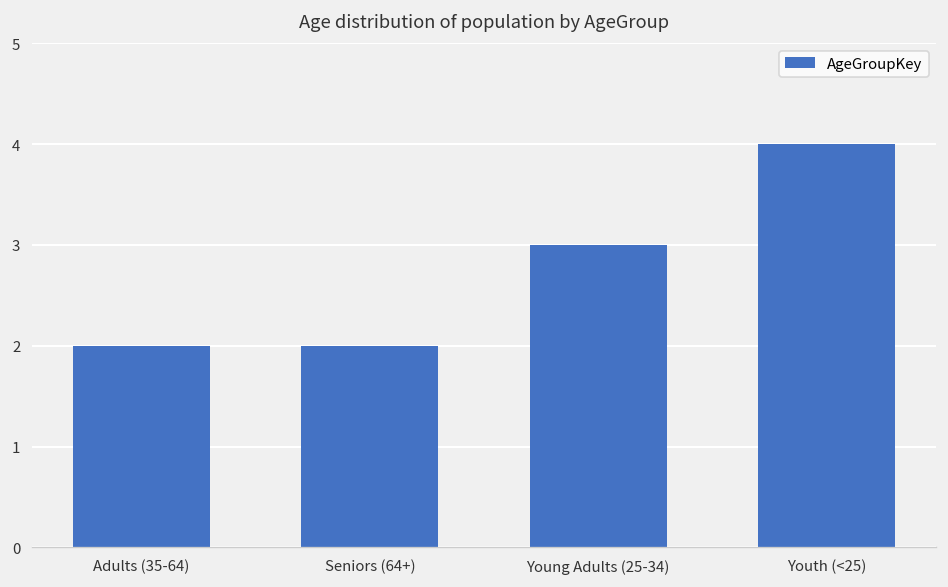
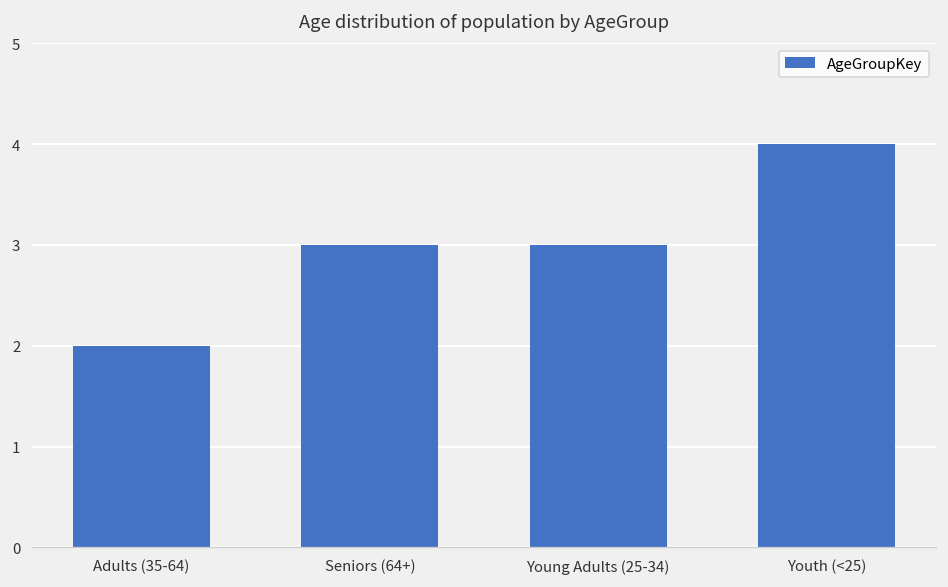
Seniors (64+): 2 -> 3
